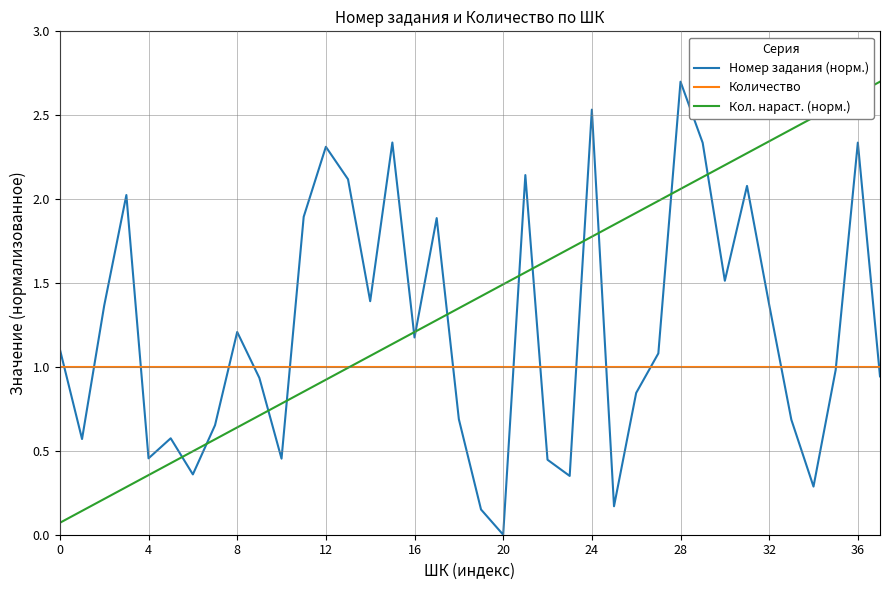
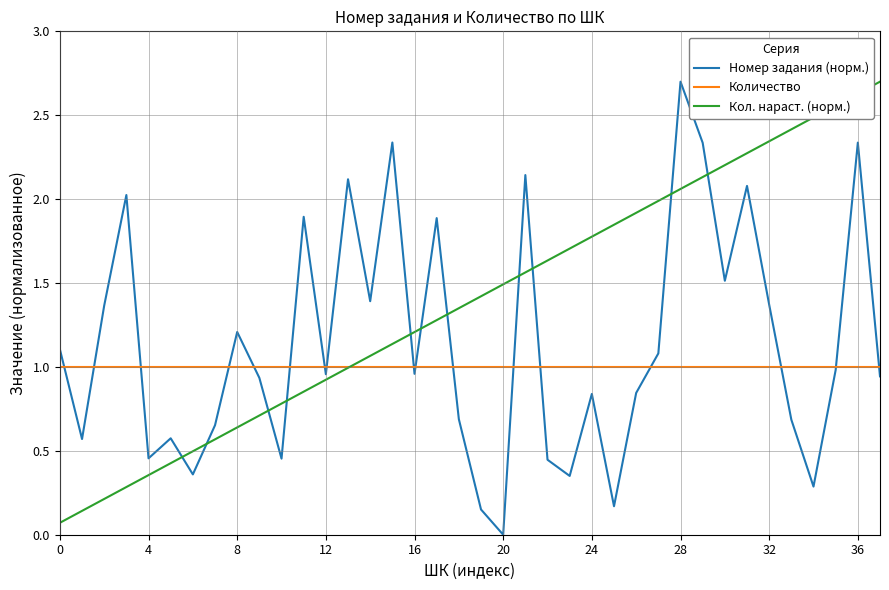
Номер задания (норм.), 12: 2.31 -> 0.96
Номер задания (норм.), 16: 1.18 -> 0.96
Номер задания (норм.), 24: 2.53 -> 0.84
